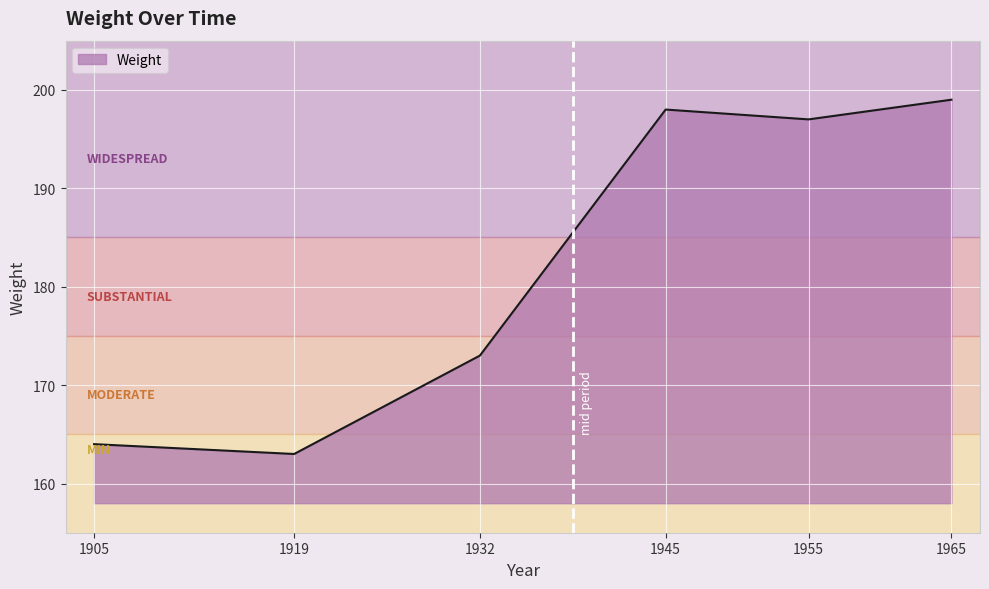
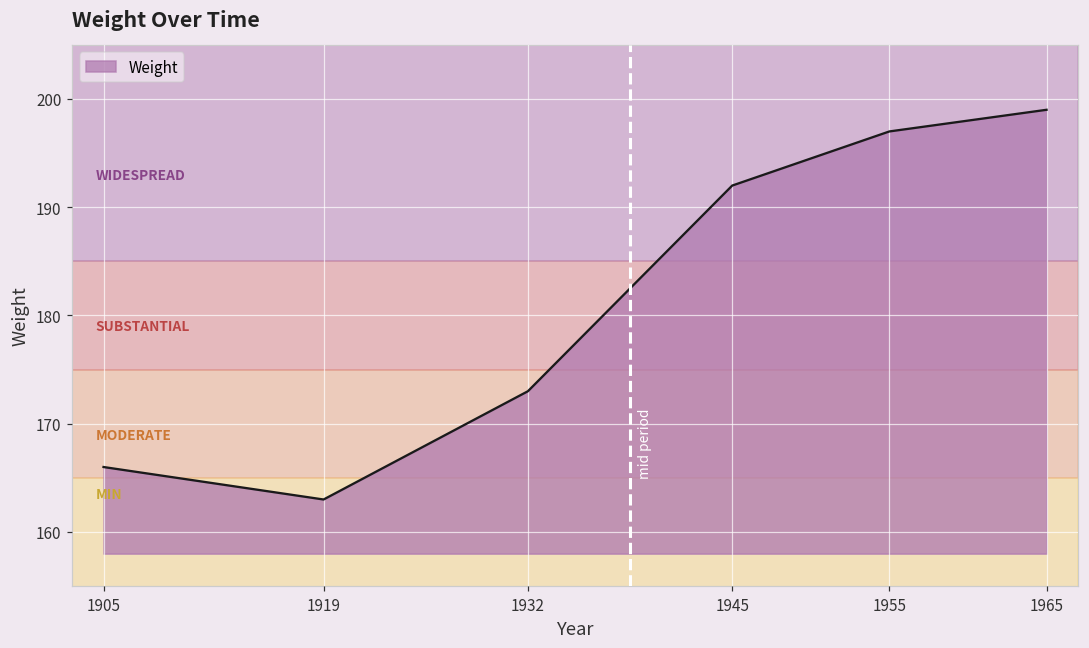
1905: 164 -> 166
1945: 198 -> 192
